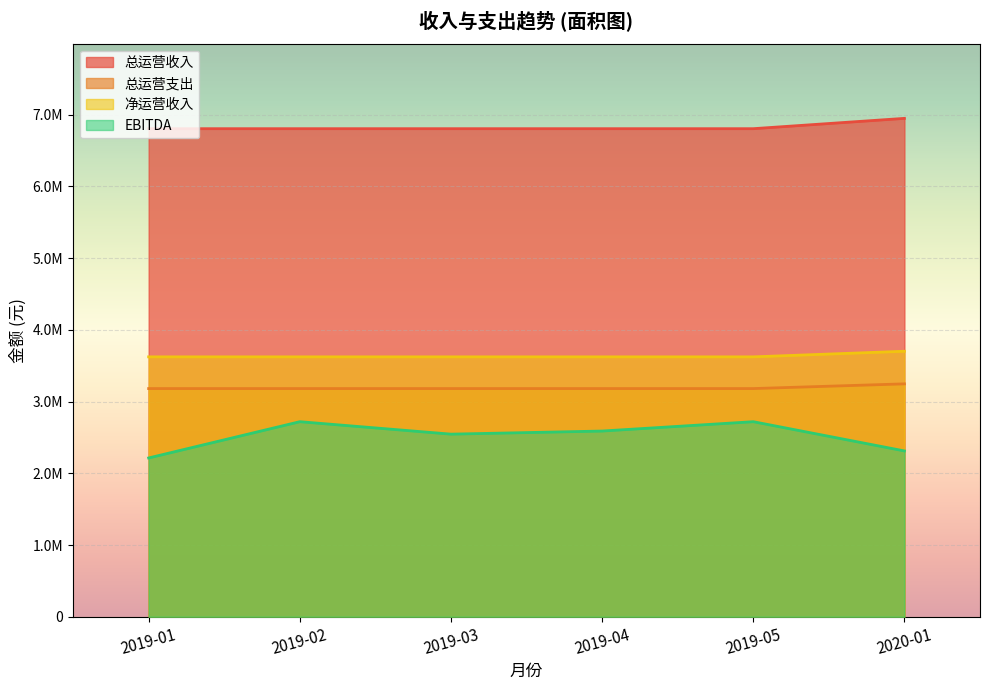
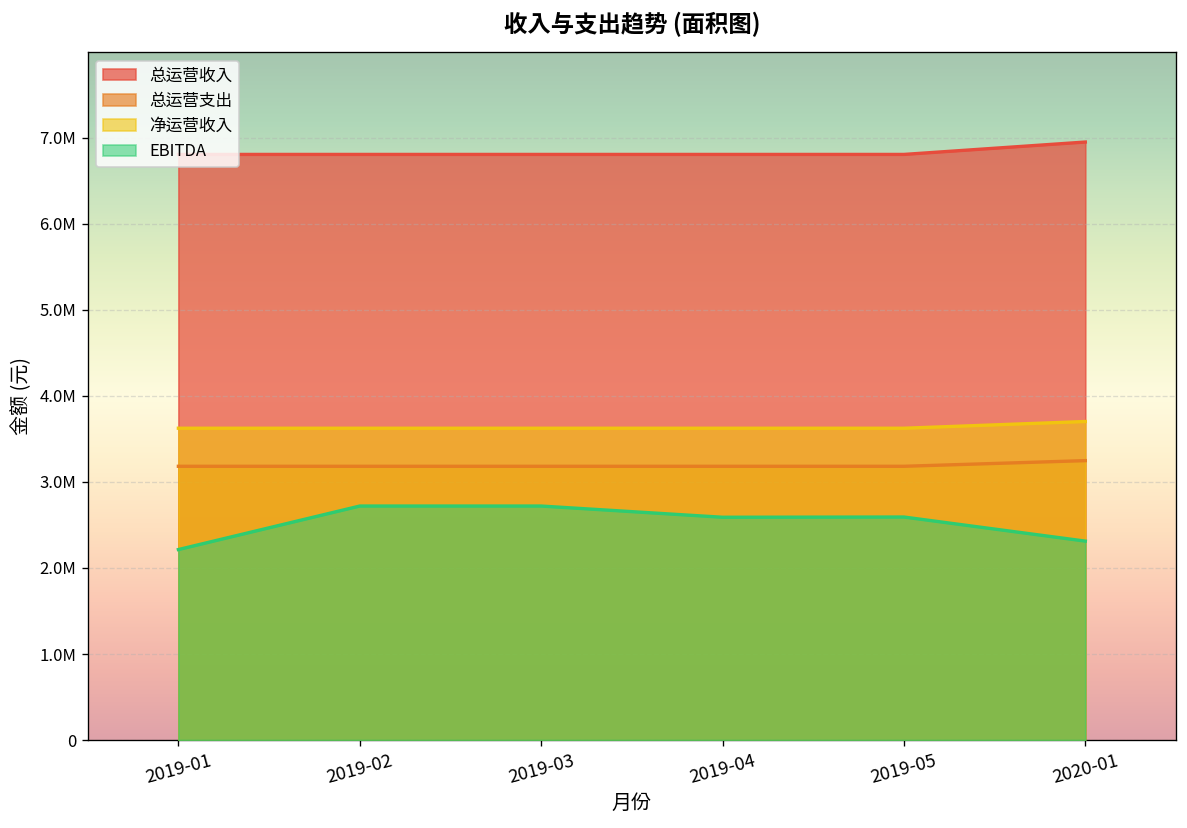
EBITDA, 2019-03: 2500000 -> 2700000
EBITDA, 2019-05: 2700000 -> 2600000
